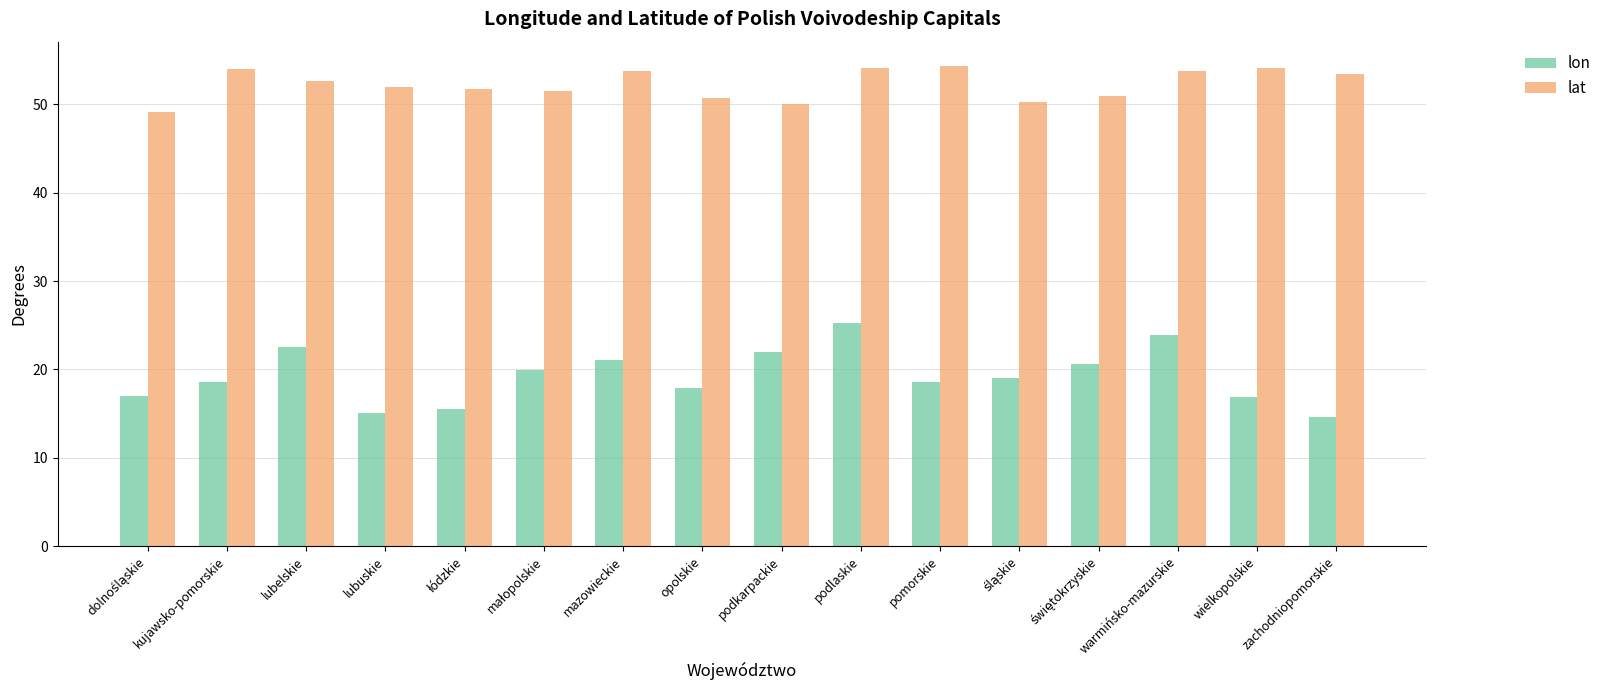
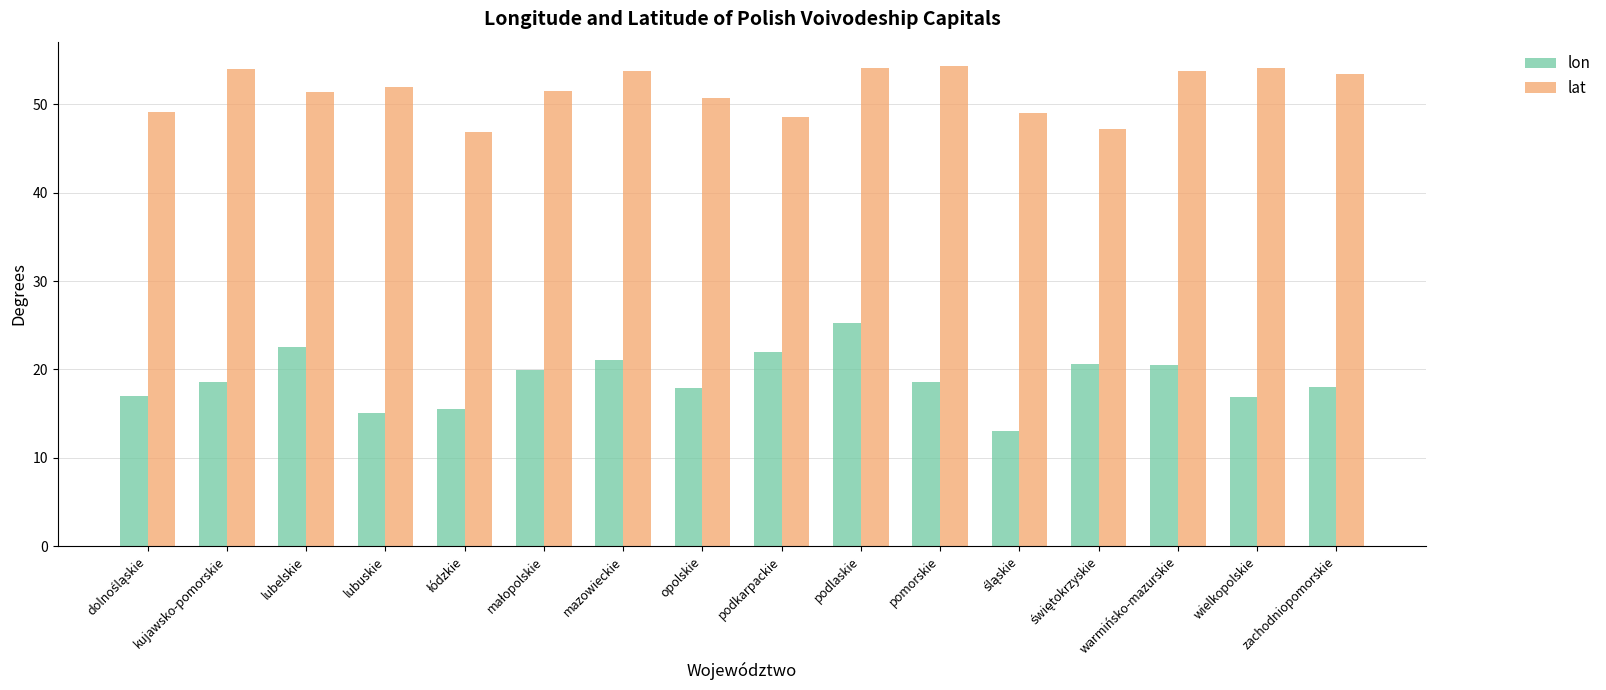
lat, lubelskie: 53 -> 51
lat, łódzkie: 52 -> 47
lat, podkarpackie: 50 -> 49
lon, śląskie: 19 -> 13
lat, śląskie: 50 -> 49
lat, świętokrzyskie: 51 -> 47
lon, warmińsko-mazurskie: 24 -> 20
lon, zachodniopomorskie: 15 -> 18
